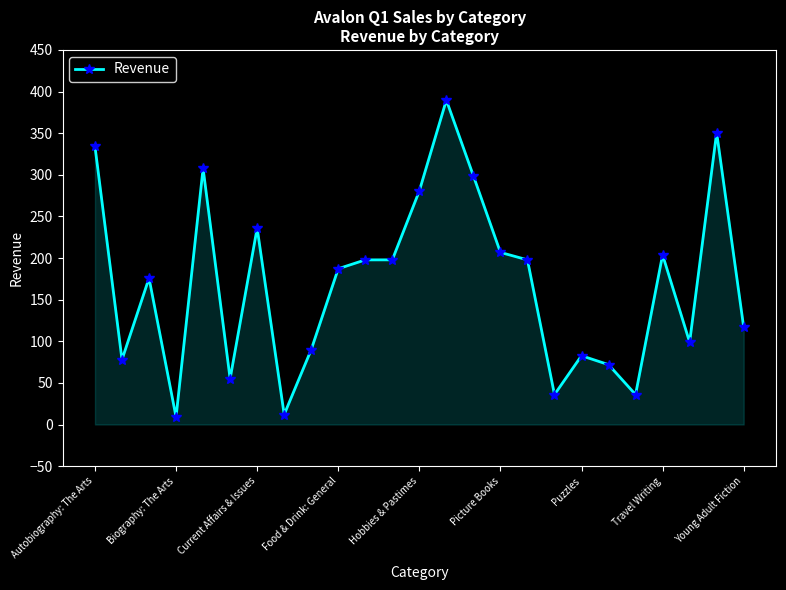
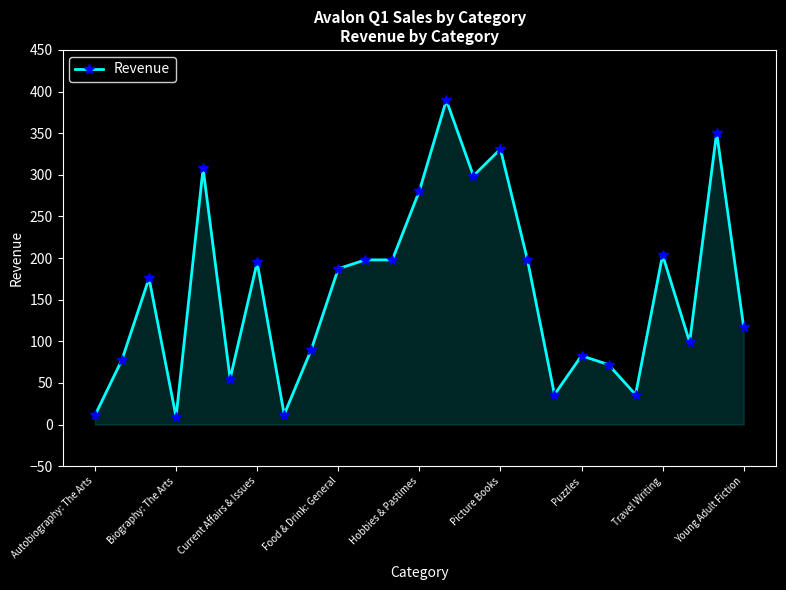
Autobiography: The Arts: 330 -> 10
Current Affairs & Issues: 240 -> 190
Picture Books: 210 -> 330
